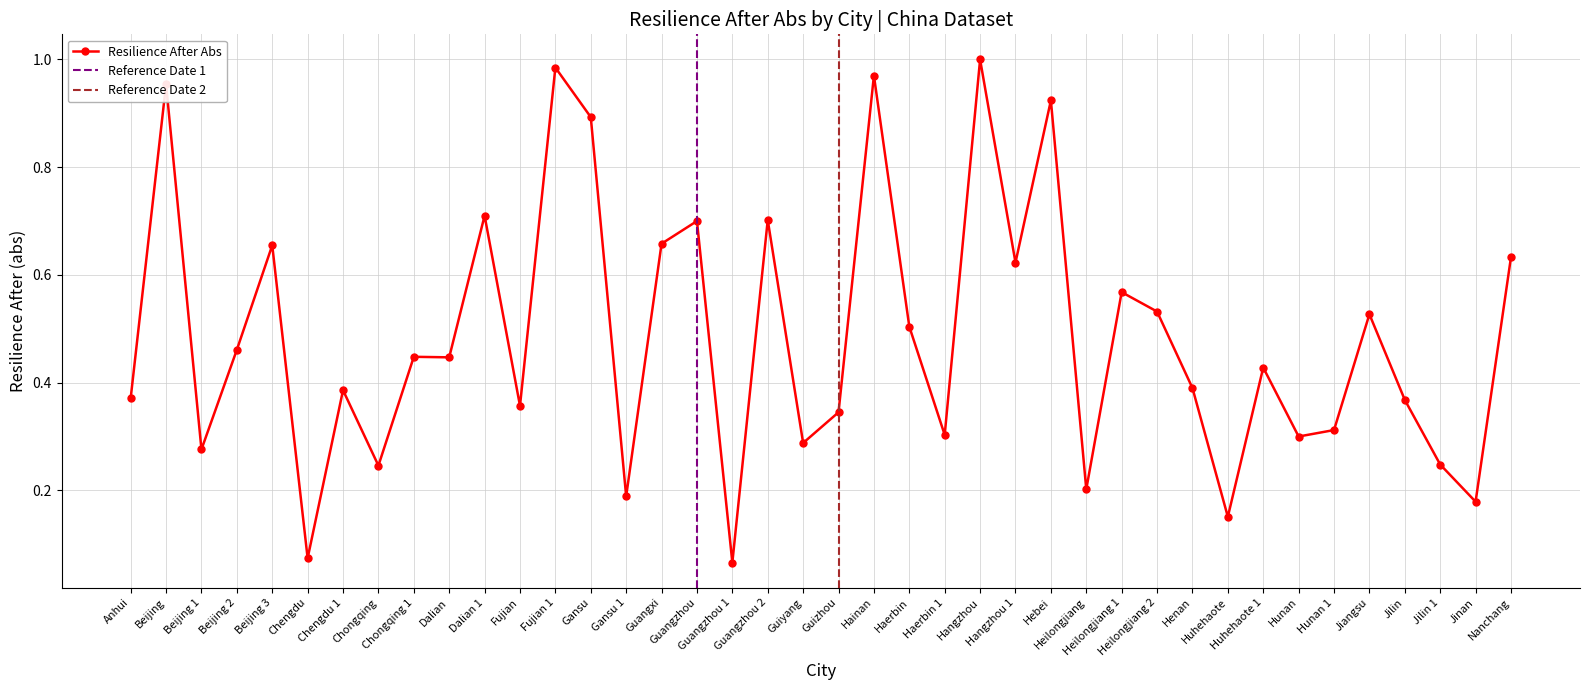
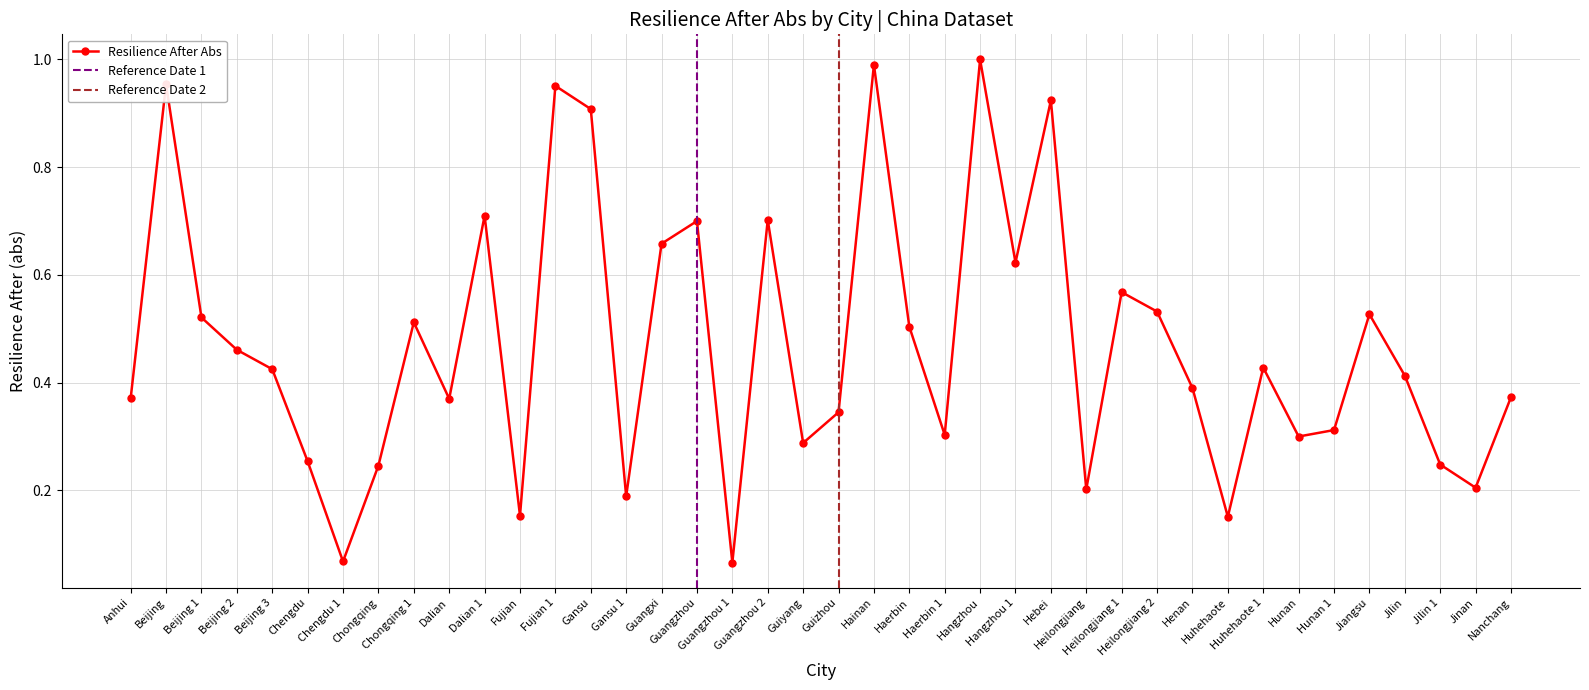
Beijing 1: 0.28 -> 0.52
Beijing 3: 0.66 -> 0.43
Chengdu: 0.07 -> 0.25
Chengdu 1: 0.39 -> 0.07
Chongqing 1: 0.45 -> 0.51
Dalian: 0.45 -> 0.37
Fujian: 0.36 -> 0.15
Fujian 1: 0.99 -> 0.95
Gansu: 0.89 -> 0.91
Hainan: 0.97 -> 0.99
Jilin: 0.37 -> 0.41
Jinan: 0.18 -> 0.21
Nanchang: 0.63 -> 0.37
